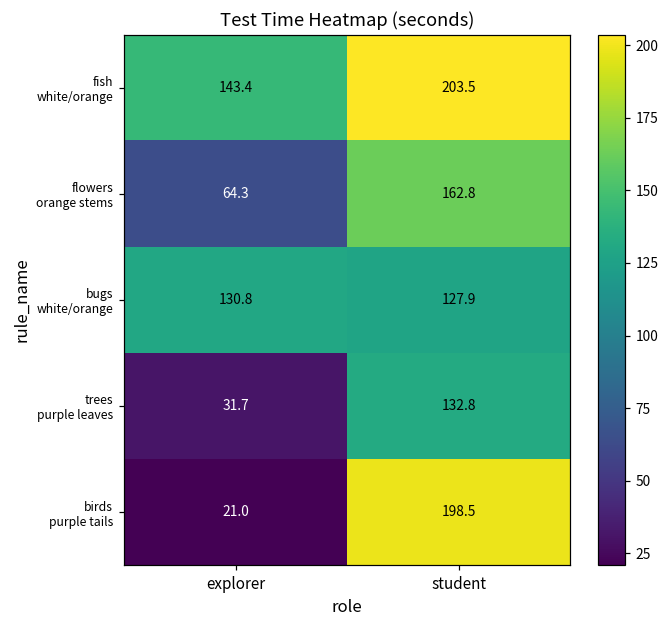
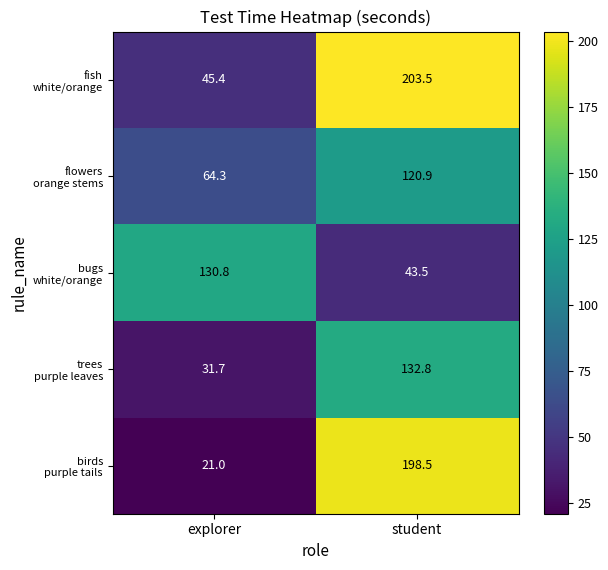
fish white/orange, explorer: 143.4 -> 45.4
flowers orange stems, student: 162.8 -> 120.9
bugs white/orange, student: 127.9 -> 43.5
